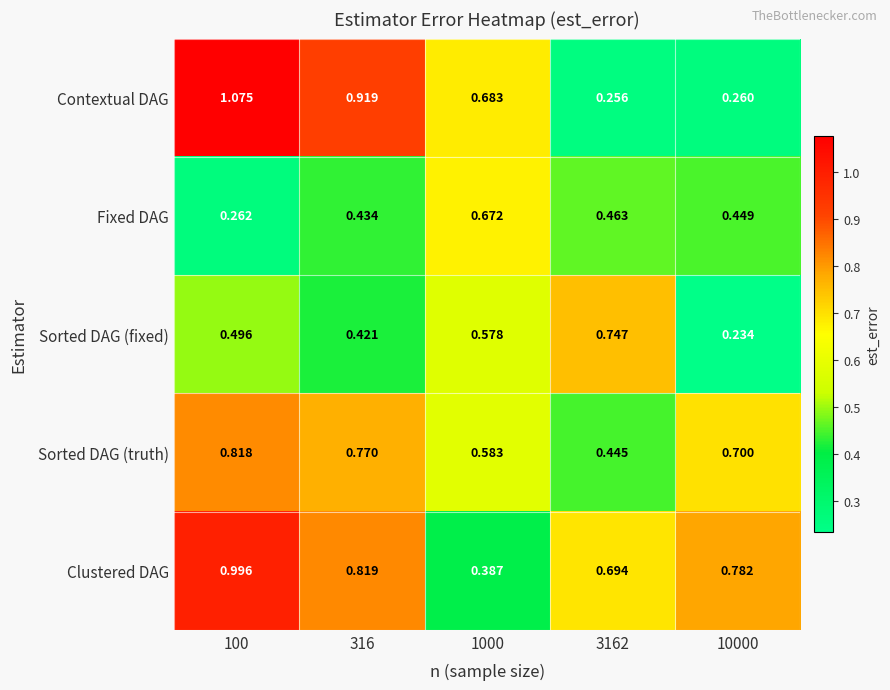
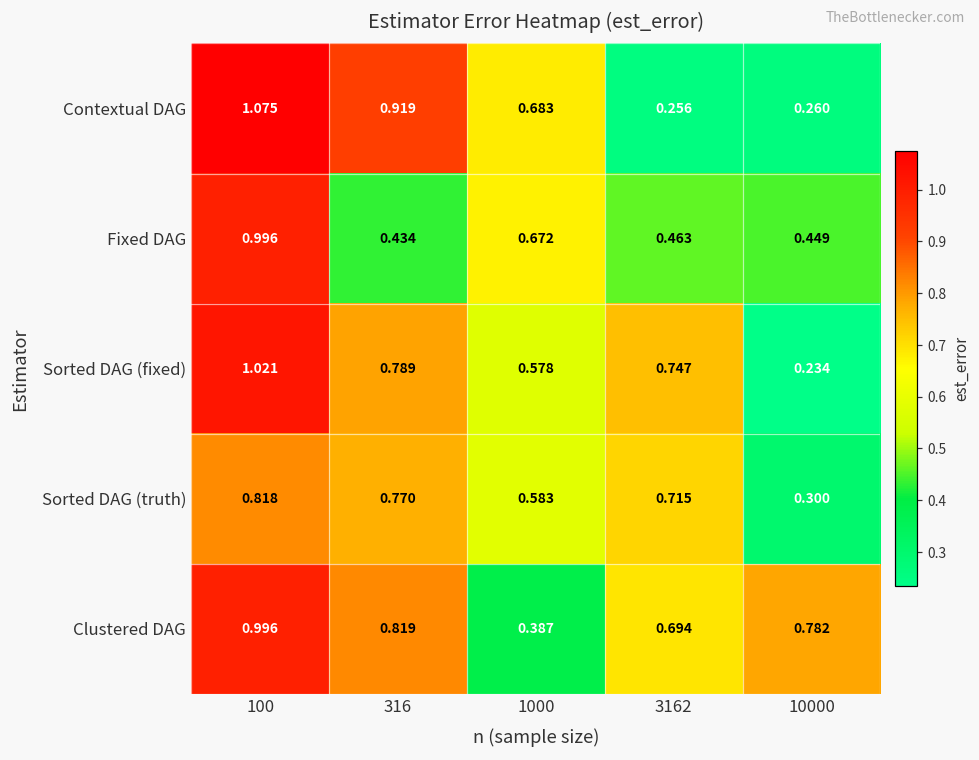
Fixed DAG, 100: 0.262 -> 0.996
Sorted DAG (fixed), 100: 0.496 -> 1.021
Sorted DAG (fixed), 316: 0.421 -> 0.789
Sorted DAG (truth), 3162: 0.445 -> 0.715
Sorted DAG (truth), 10000: 0.700 -> 0.300
